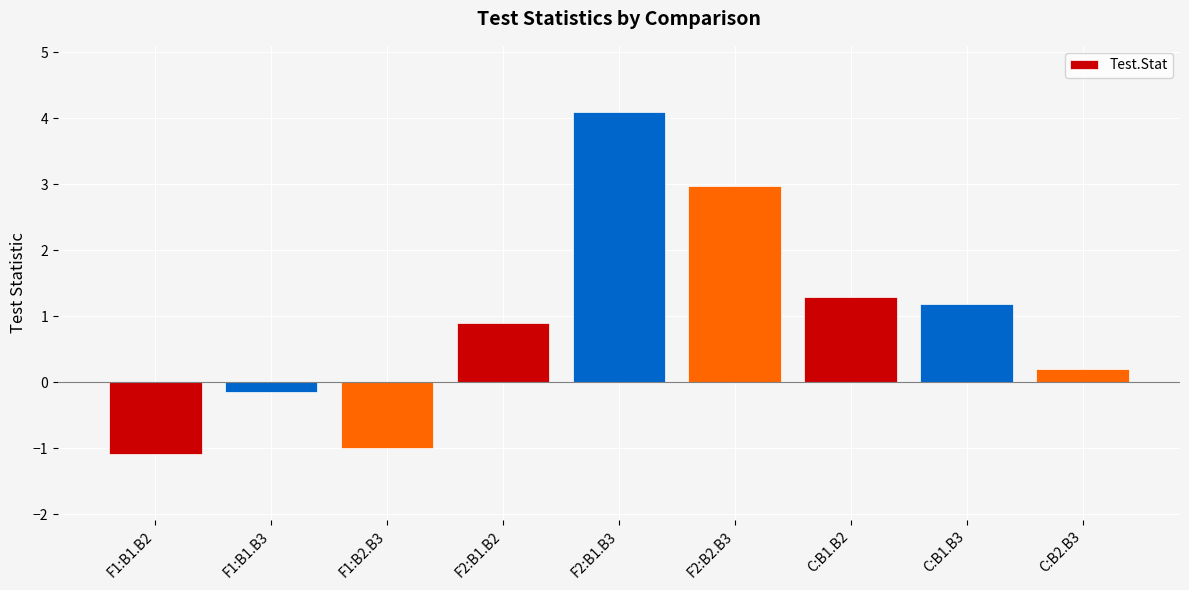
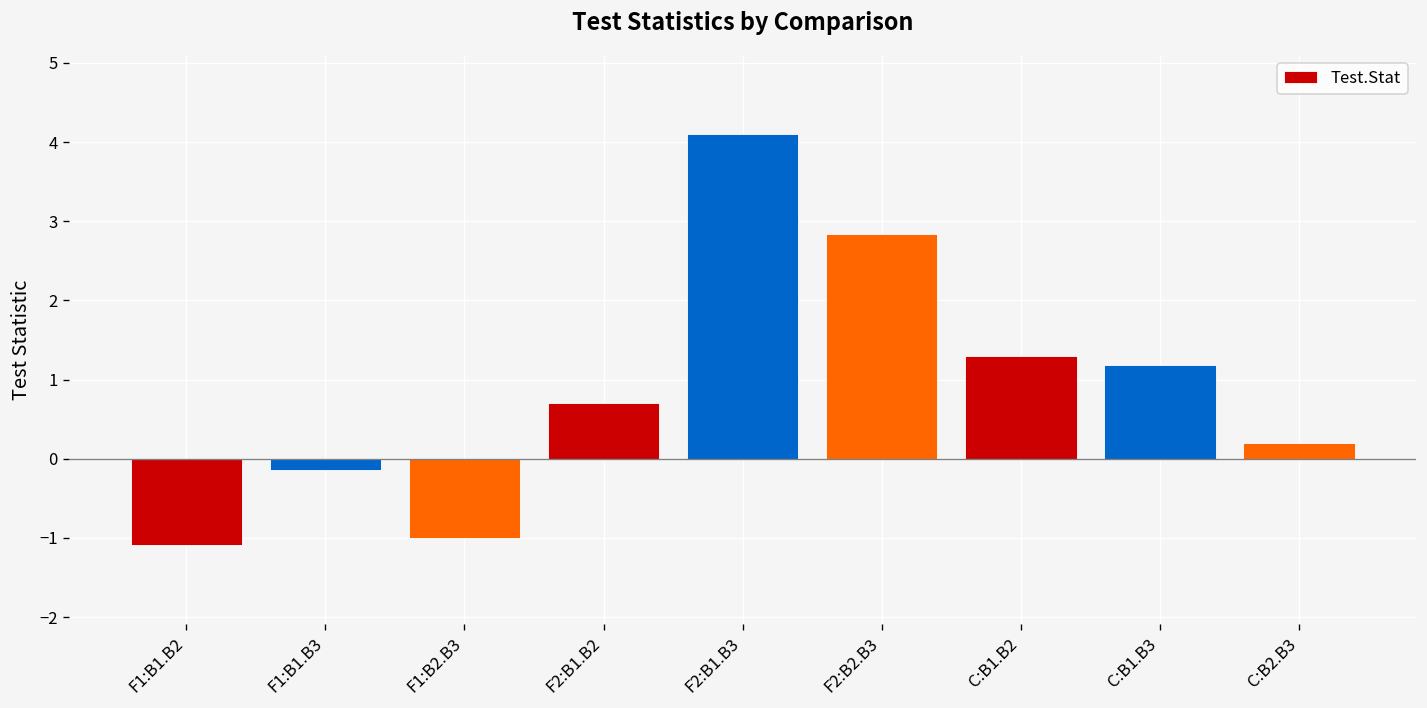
F2:B1.B2: 0.9 -> 0.7
F2:B2.B3: 3.0 -> 2.8
